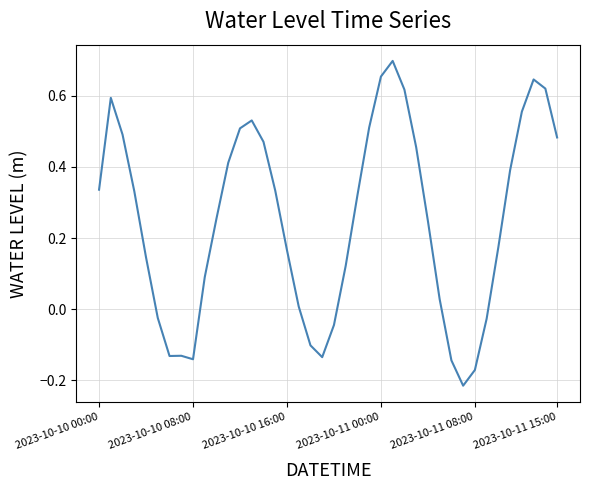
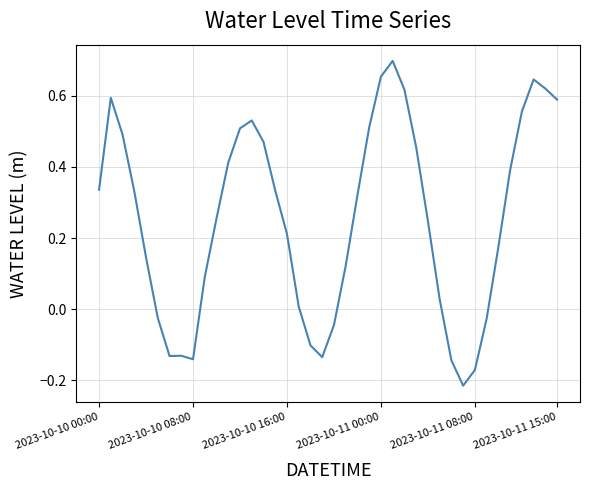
2023-10-10 16:00: 0.17 -> 0.21
2023-10-11 15:00: 0.48 -> 0.59
